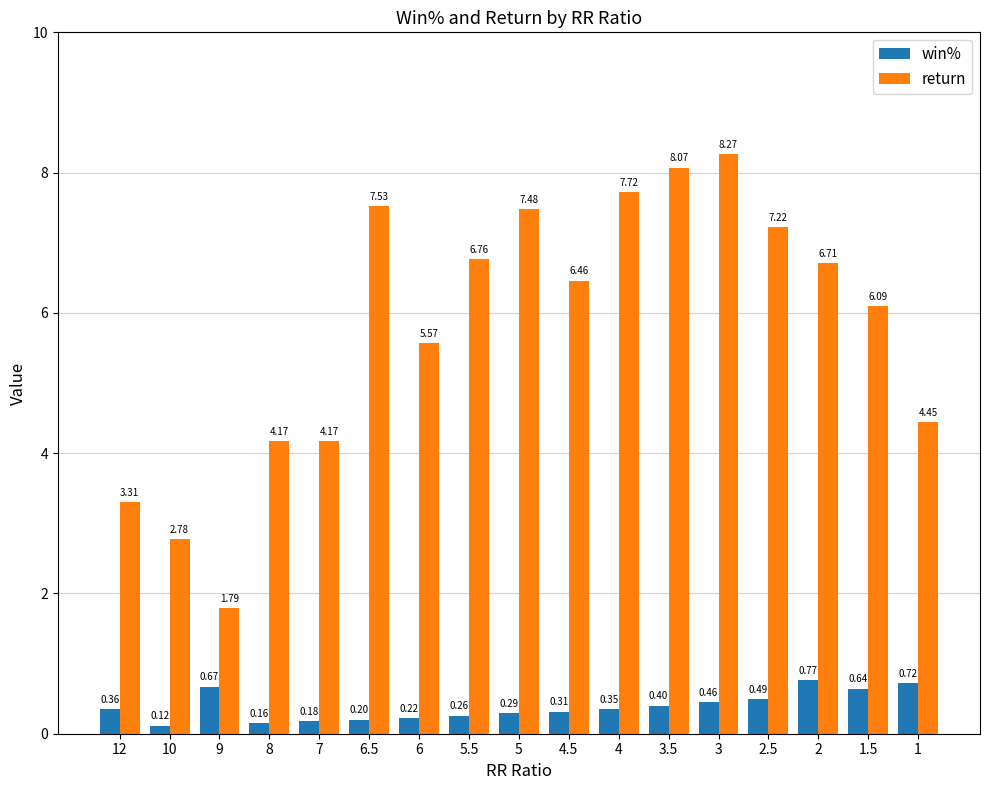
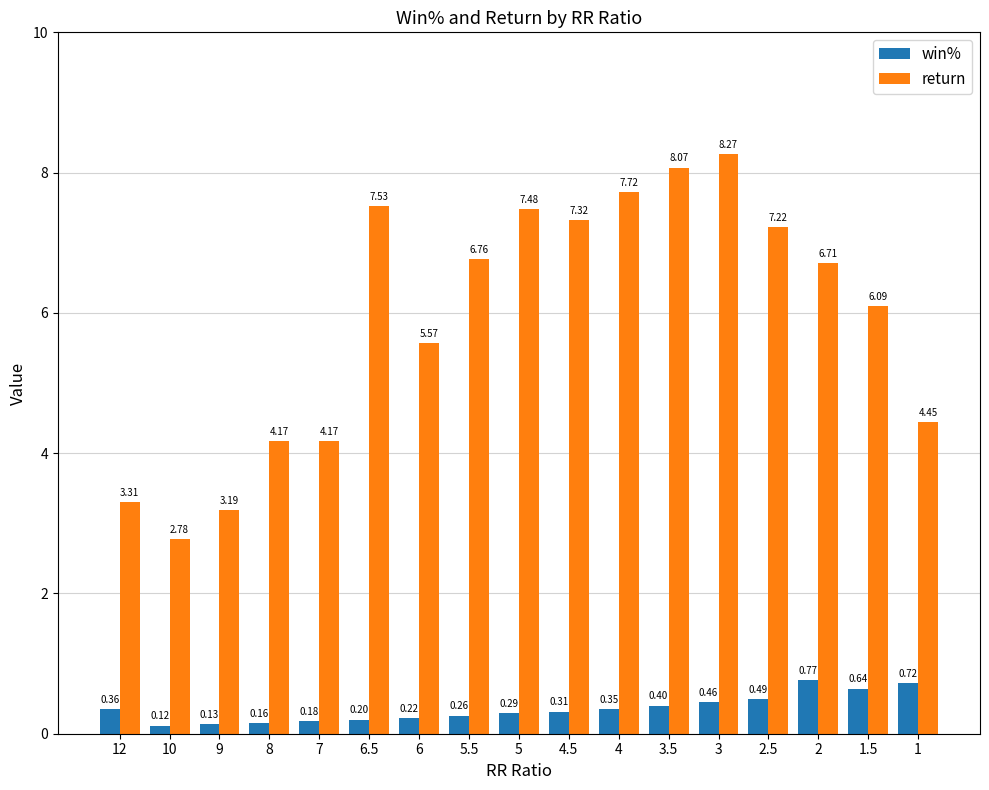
win%, 9: 0.67 -> 0.13
return, 9: 1.79 -> 3.19
return, 4.5: 6.46 -> 7.32
